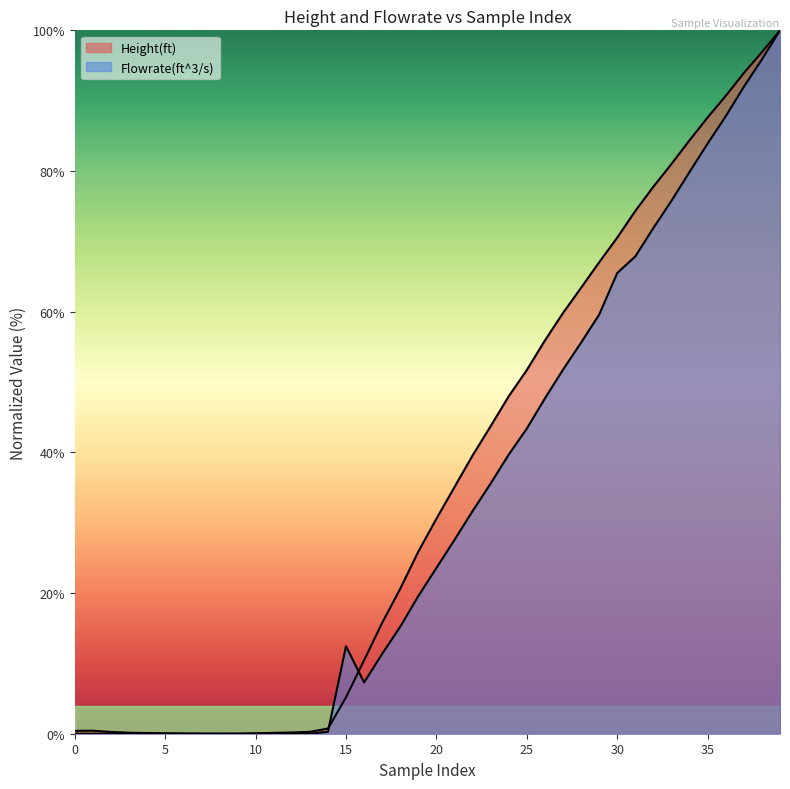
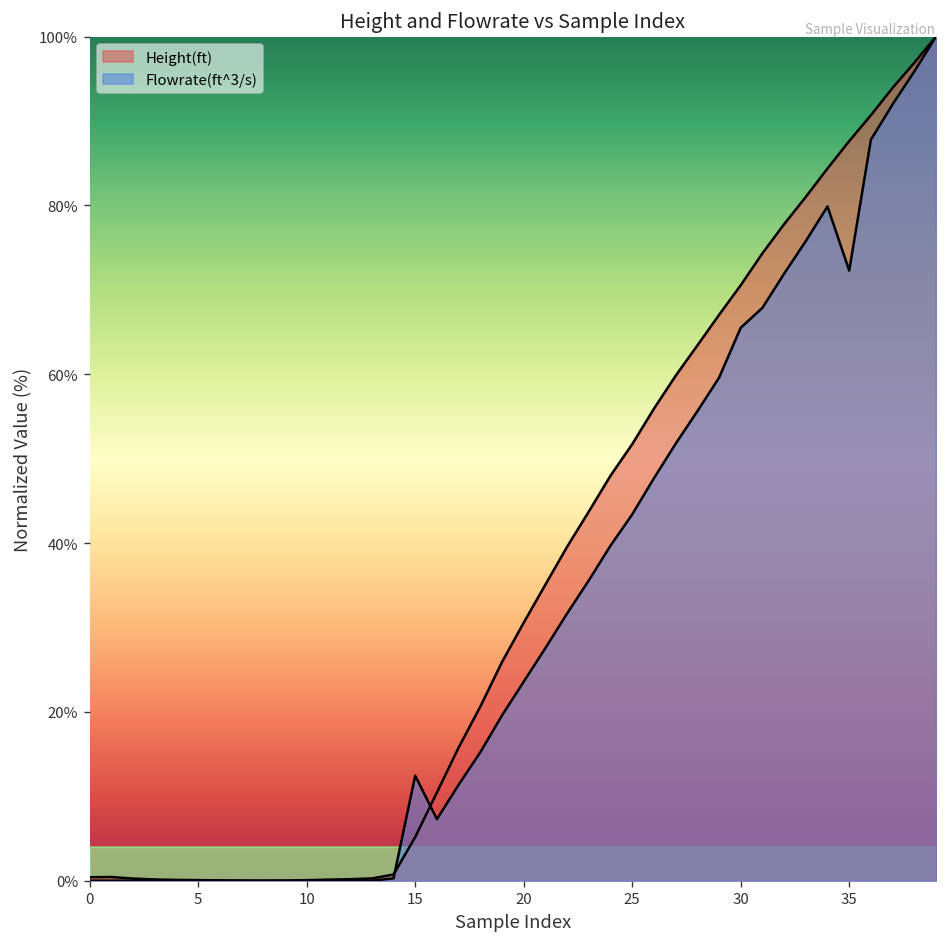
Flowrate(ft^3/s), 35: 84% -> 72%
